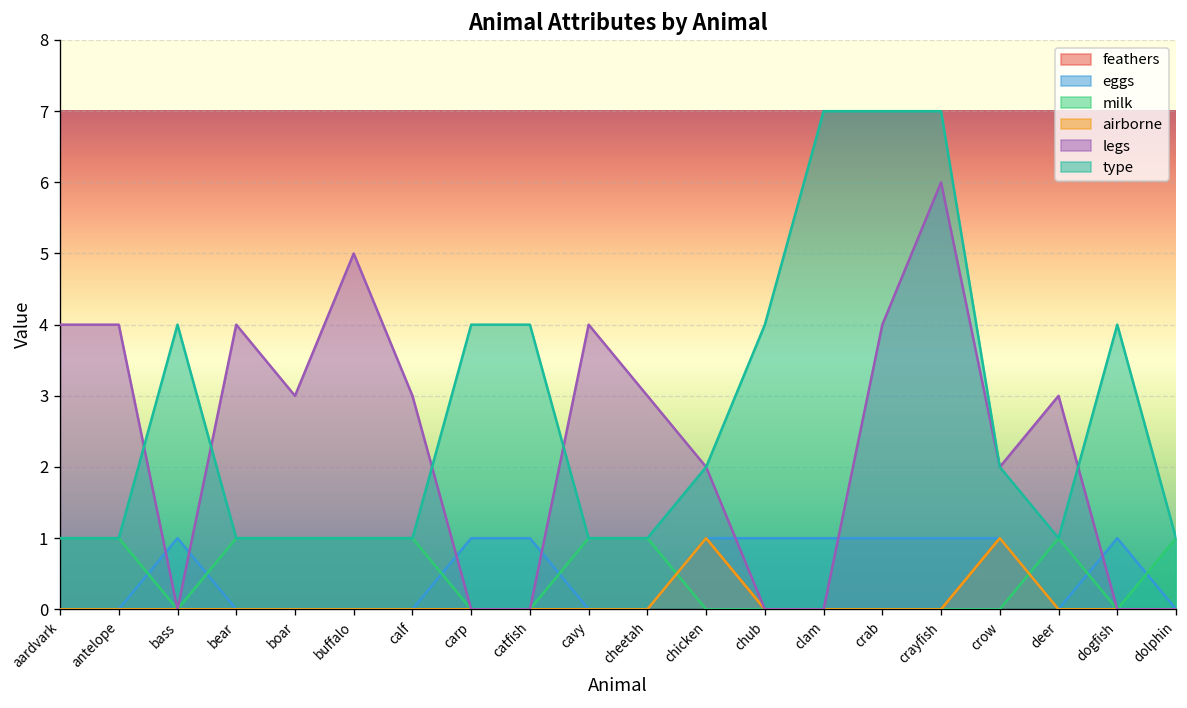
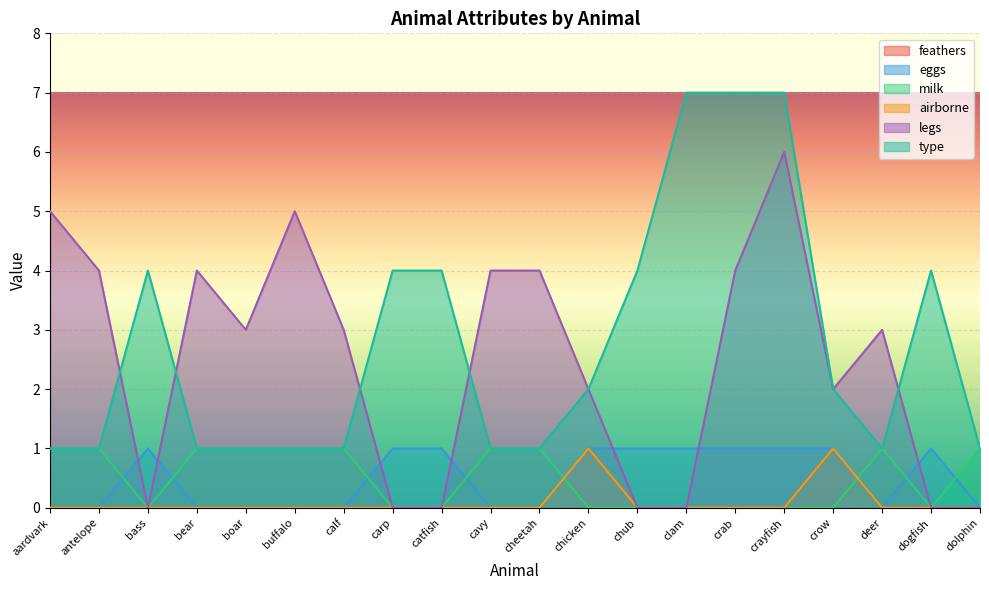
legs, aardvark: 4 -> 5
legs, cheetah: 3 -> 4
